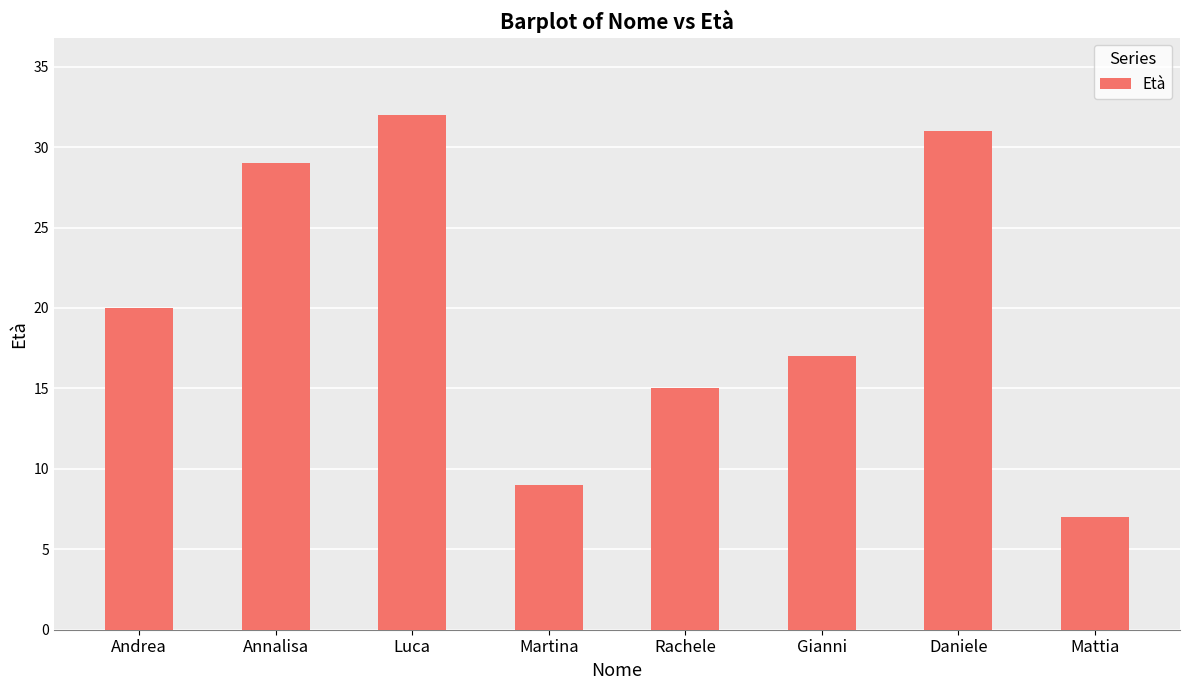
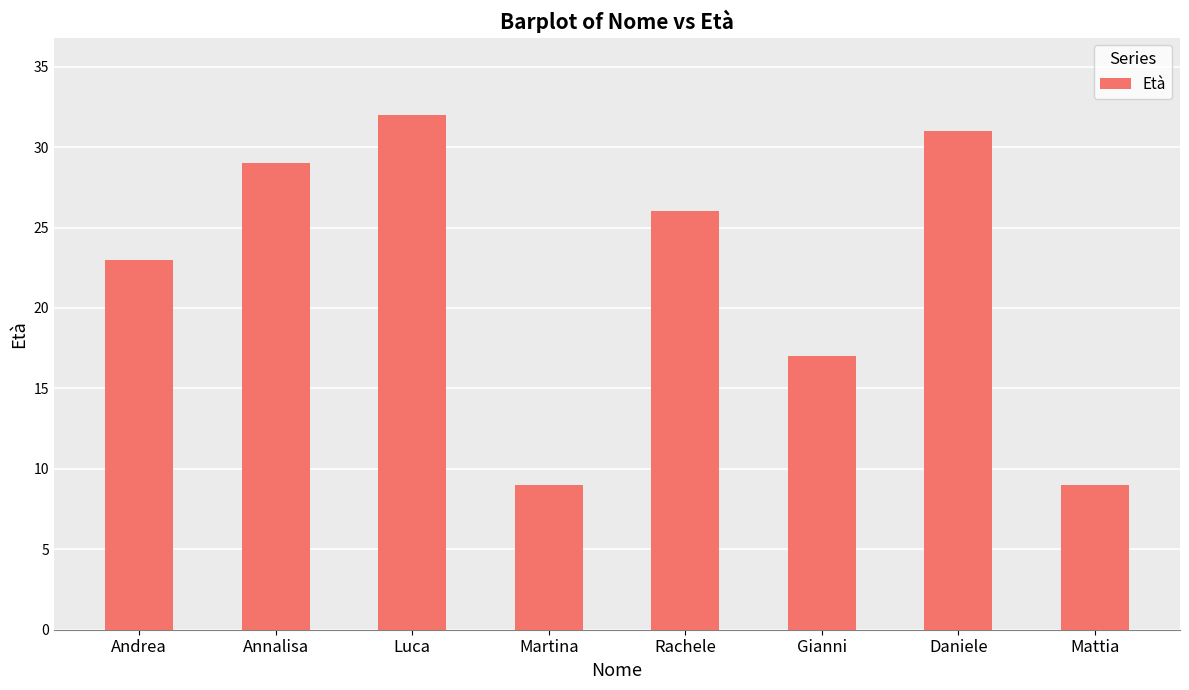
Andrea: 20 -> 23
Rachele: 15 -> 26
Mattia: 7 -> 9
